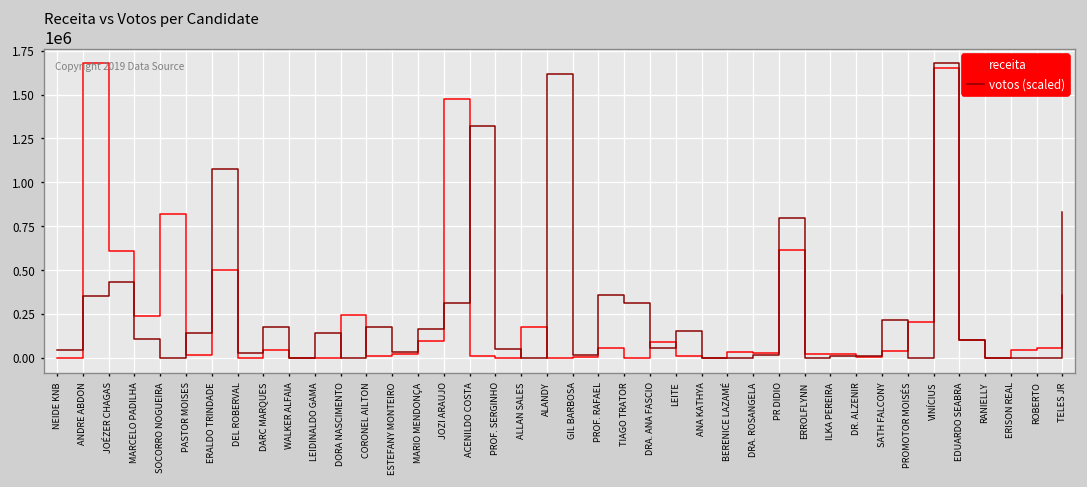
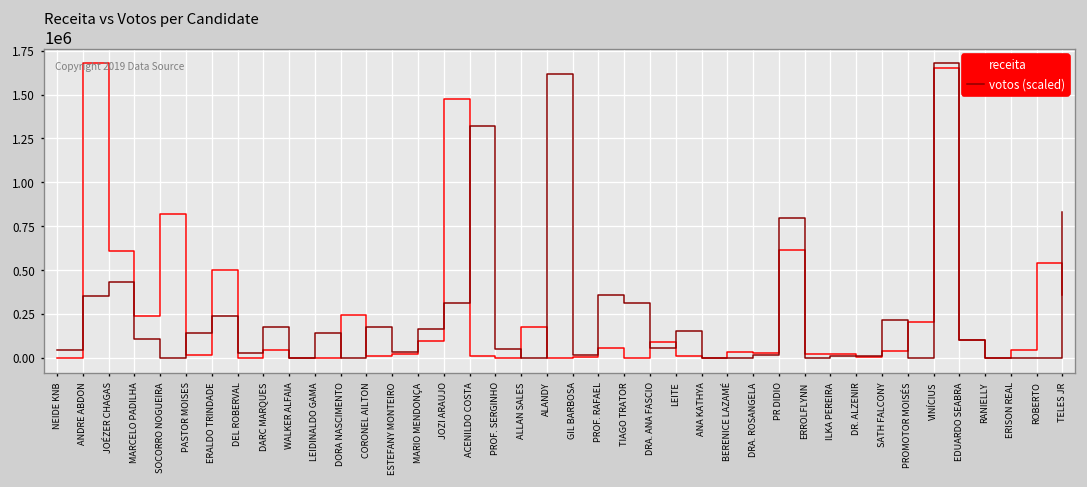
votos (scaled), ERALDO TRINDADE: 1080000 -> 240000
receita, ROBERTO: 60000 -> 540000
